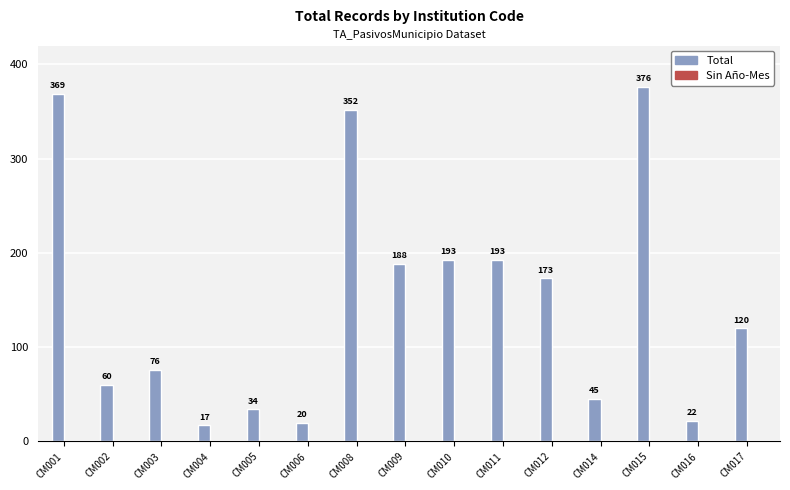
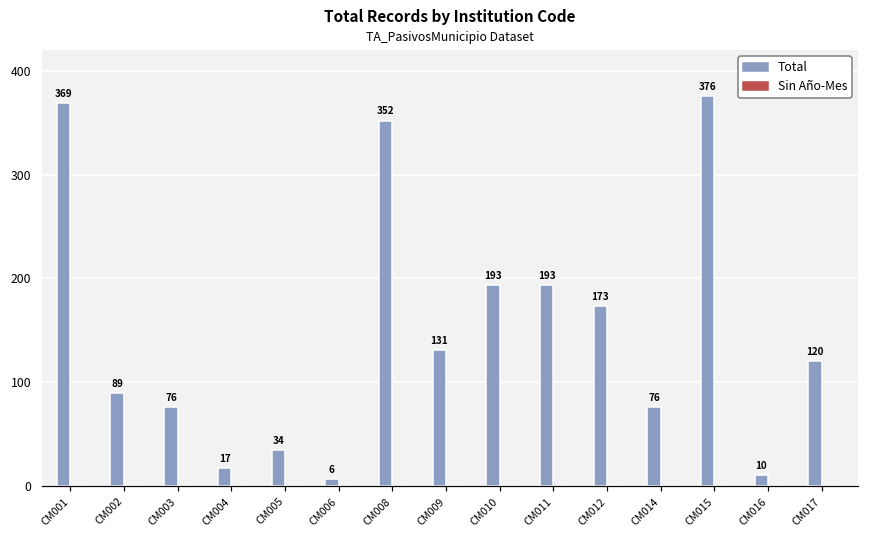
Total, CM002: 60 -> 89
Total, CM006: 20 -> 6
Total, CM009: 188 -> 131
Total, CM014: 45 -> 76
Total, CM016: 22 -> 10
